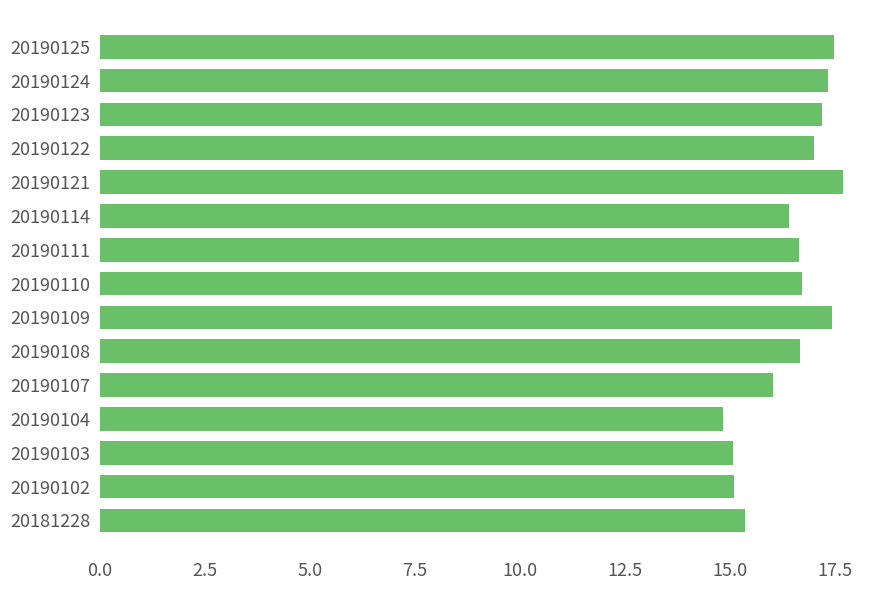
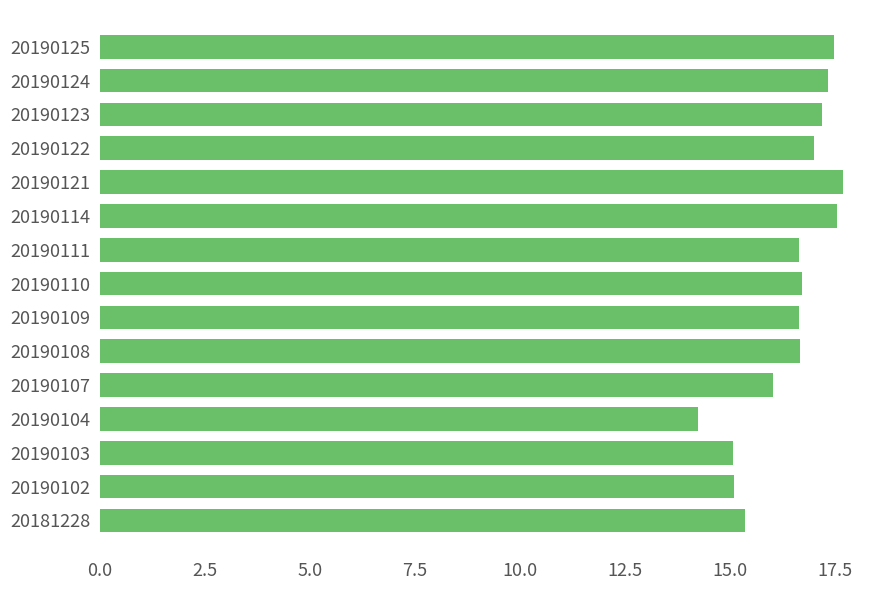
20190114: 16.4 -> 17.6
20190109: 17.4 -> 16.7
20190104: 14.9 -> 14.3
